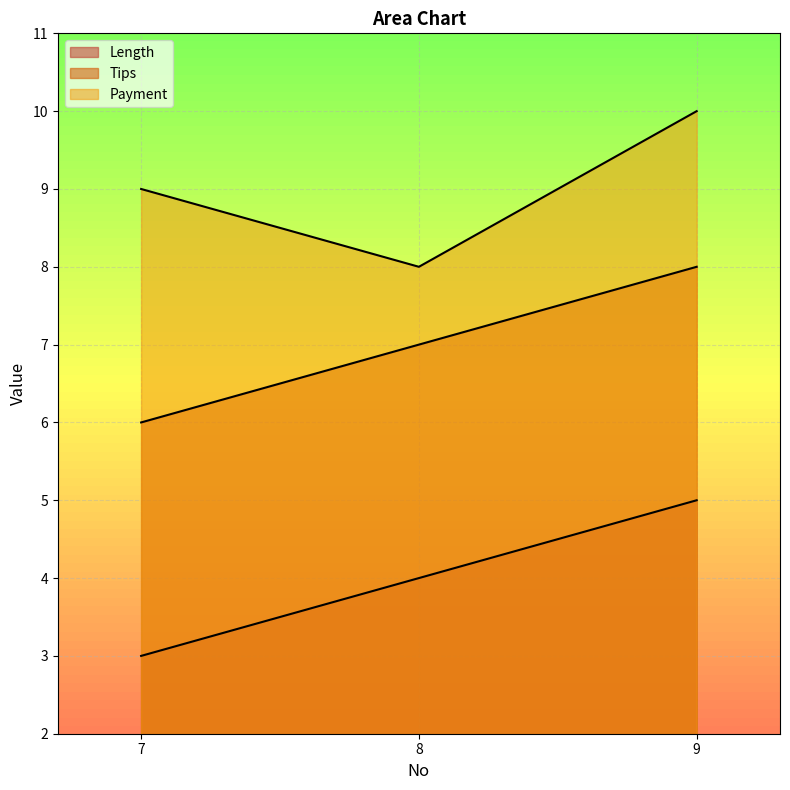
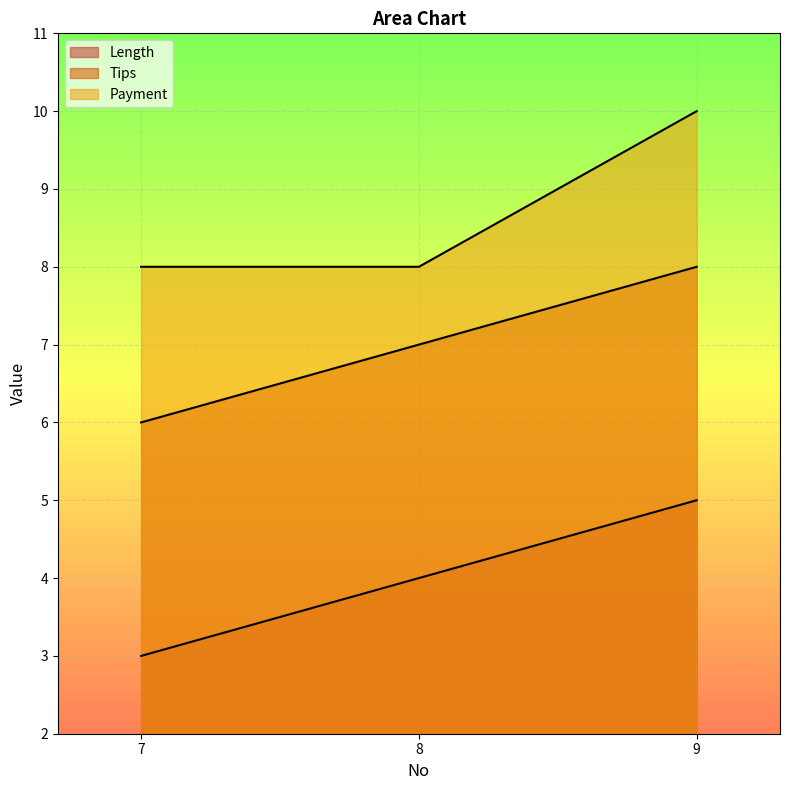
Payment, 7: 9 -> 8
